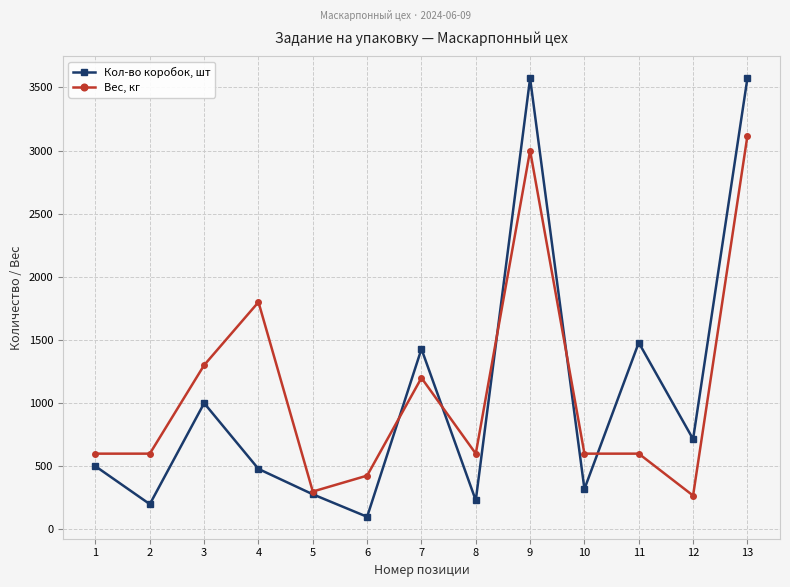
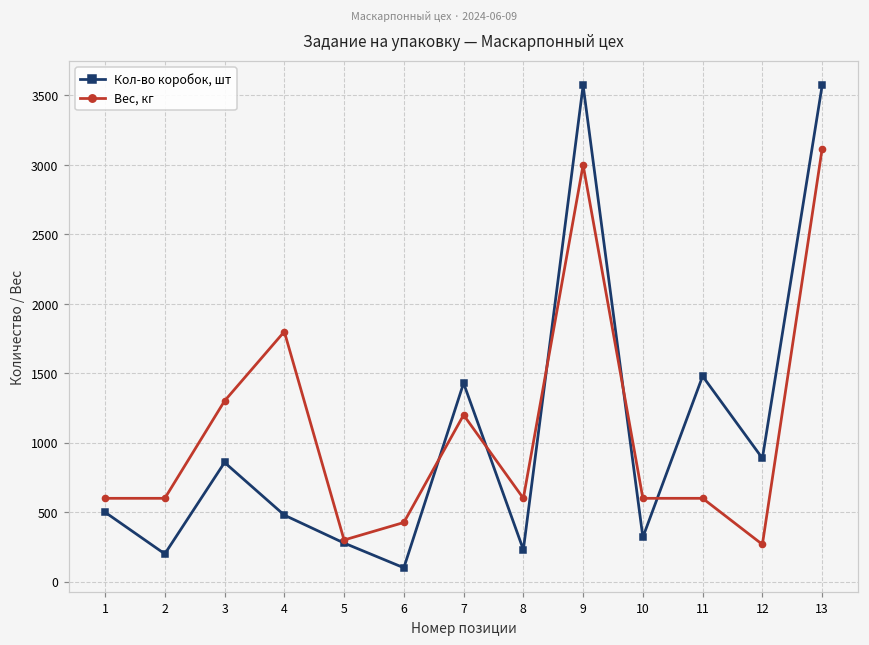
Кол-во коробок, шт, 3: 1000 -> 860
Кол-во коробок, шт, 12: 720 -> 890
